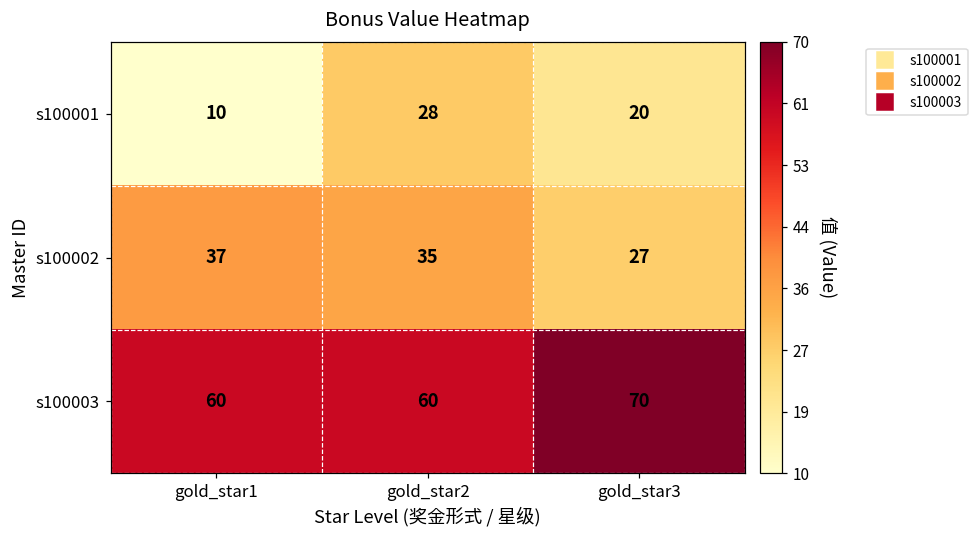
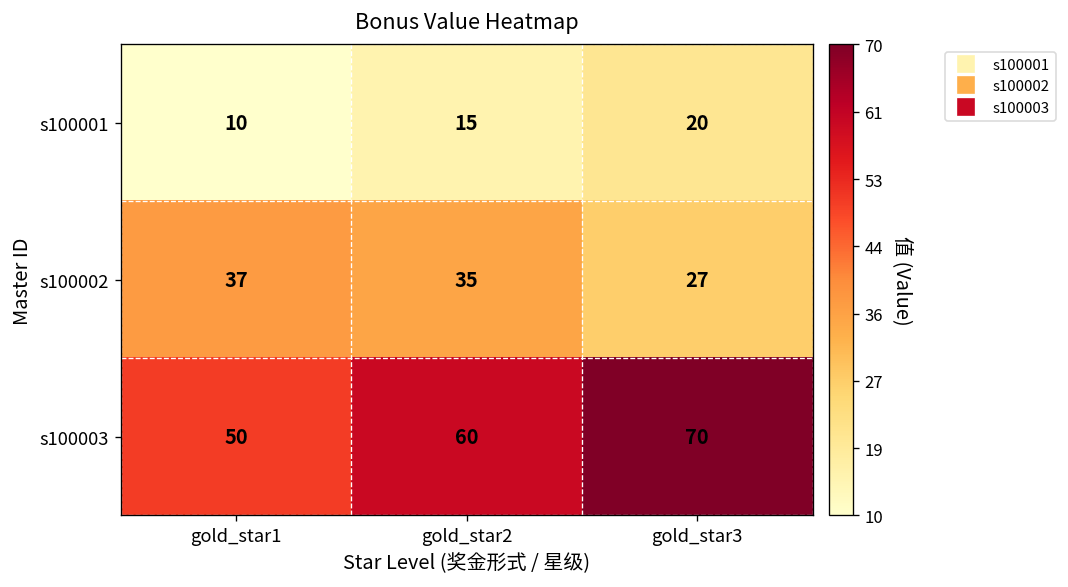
s100001, gold_star2: 28 -> 15
s100003, gold_star1: 60 -> 50
